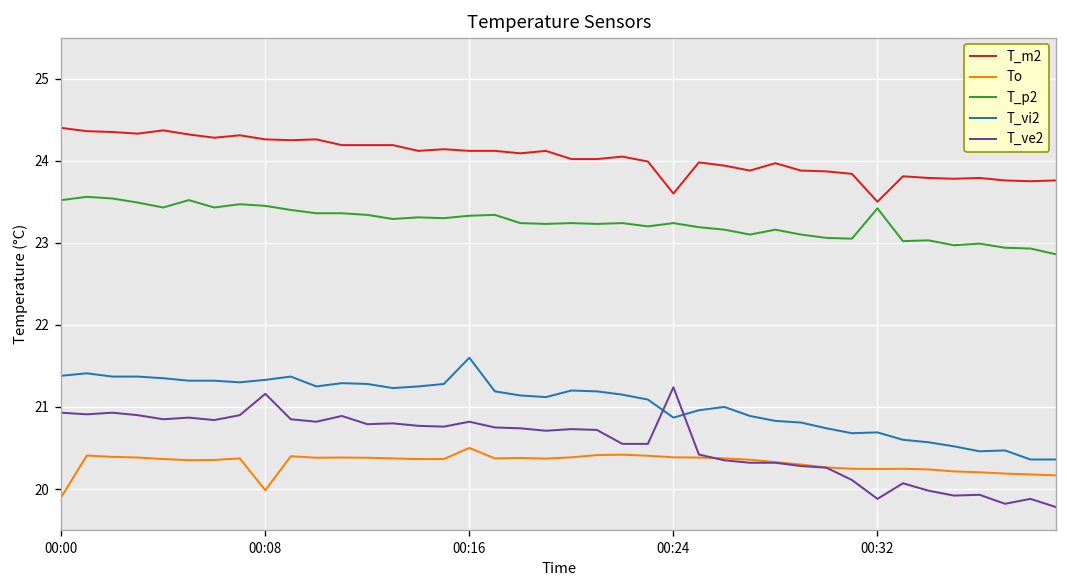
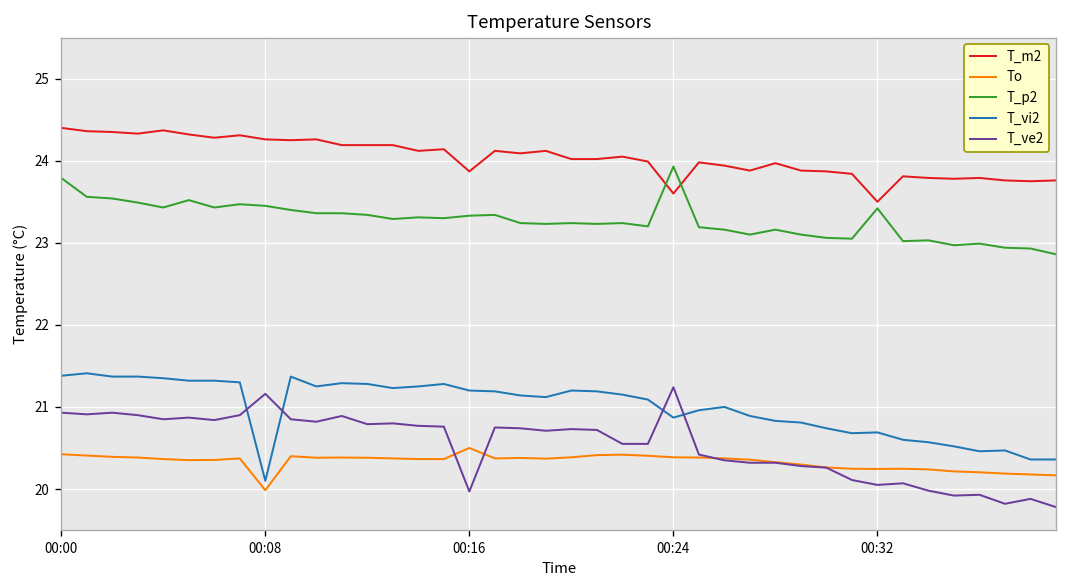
To, 00:00: 19.9 -> 20.4
T_p2, 00:00: 23.5 -> 23.8
T_vi2, 00:08: 21.3 -> 20.1
T_m2, 00:16: 24.1 -> 23.9
T_vi2, 00:16: 21.6 -> 21.2
T_ve2, 00:16: 20.8 -> 20.0
T_p2, 00:24: 23.2 -> 23.9
T_ve2, 00:32: 19.9 -> 20.1
